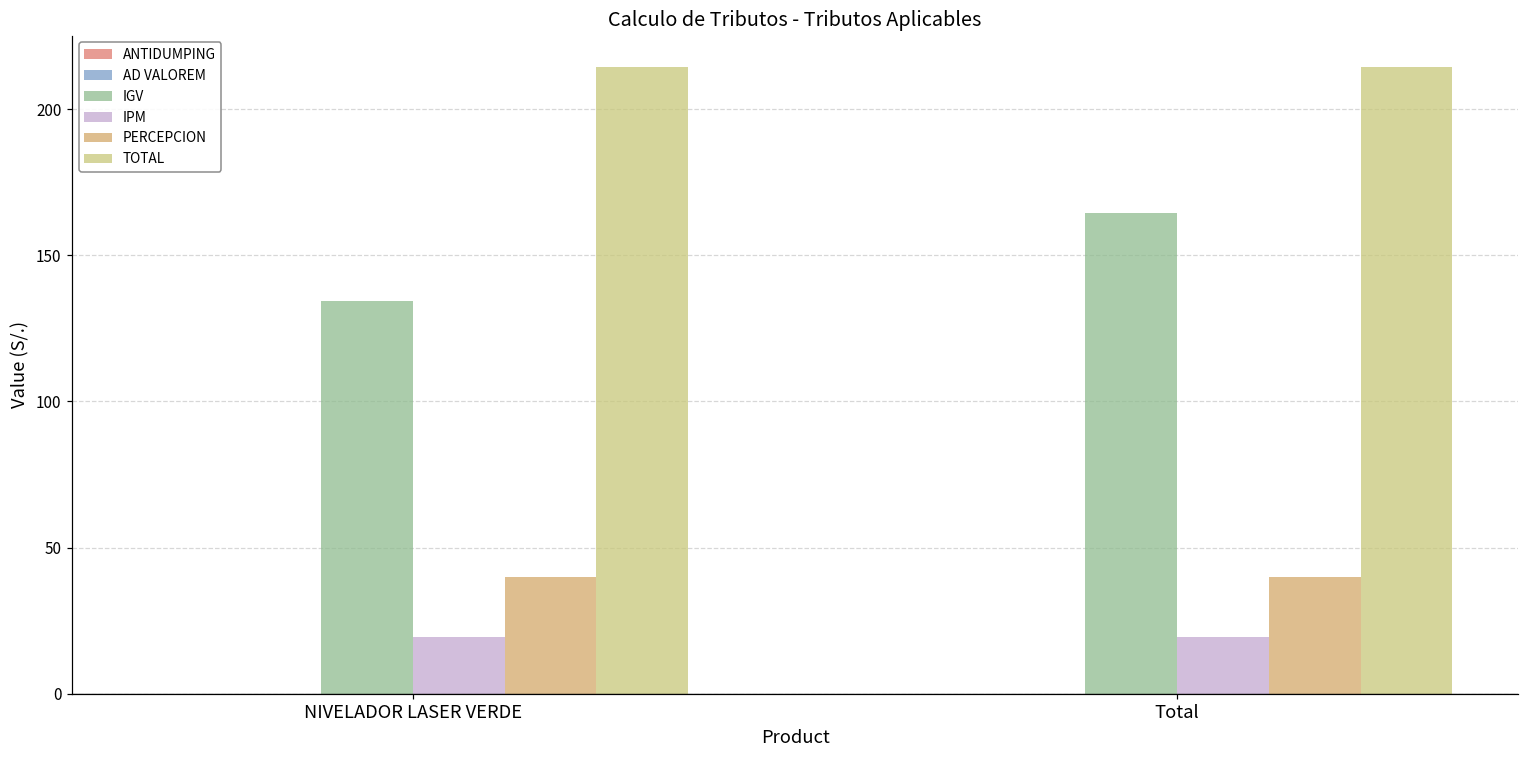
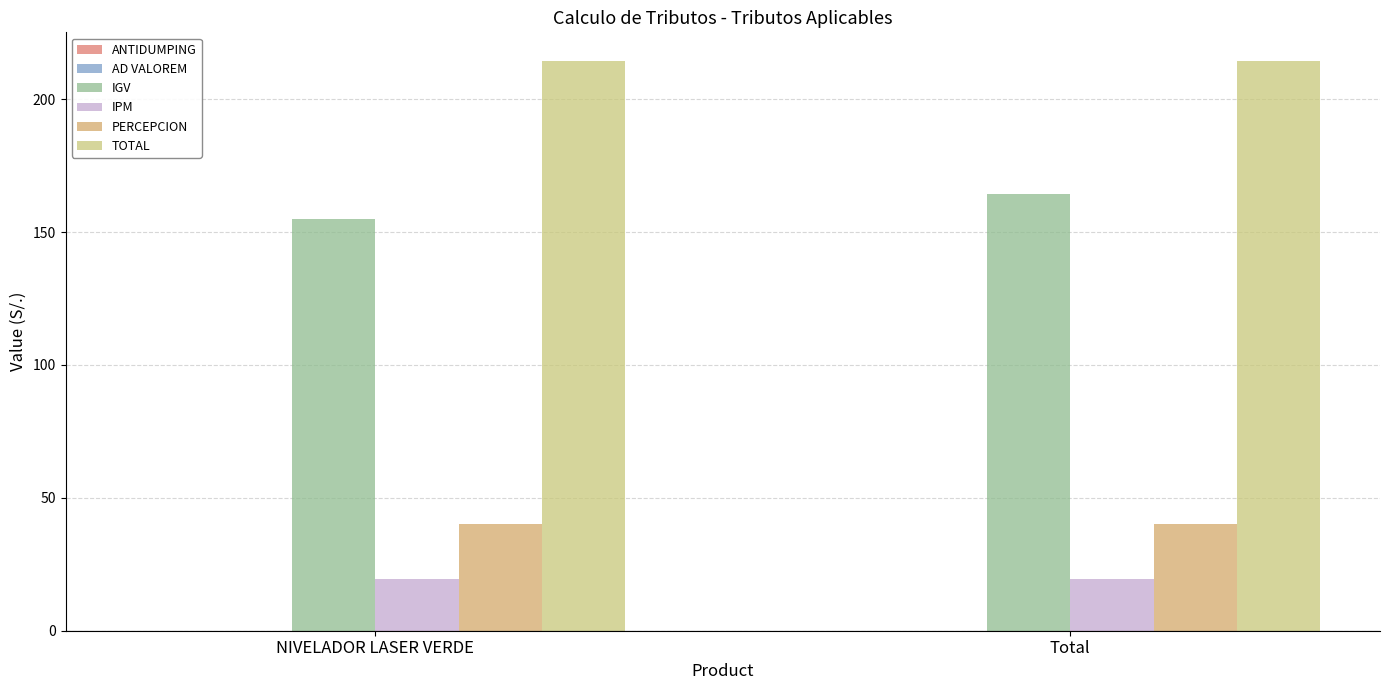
IGV, NIVELADOR LASER VERDE: 134 -> 155
